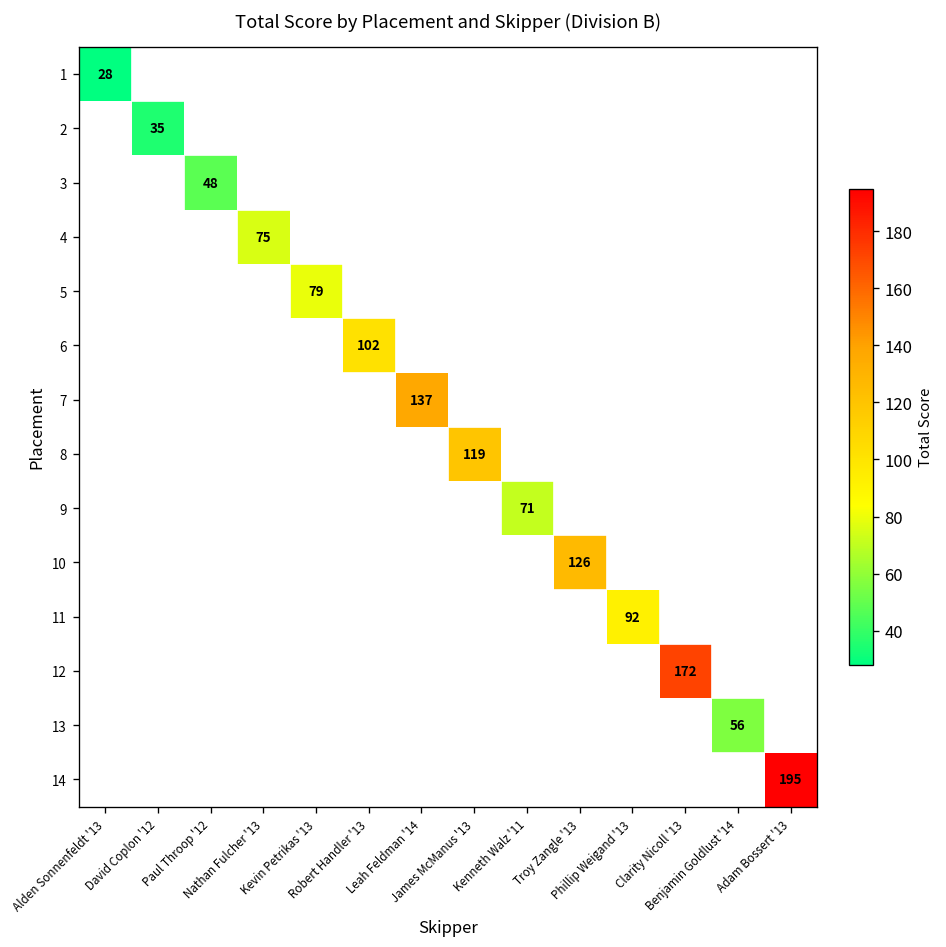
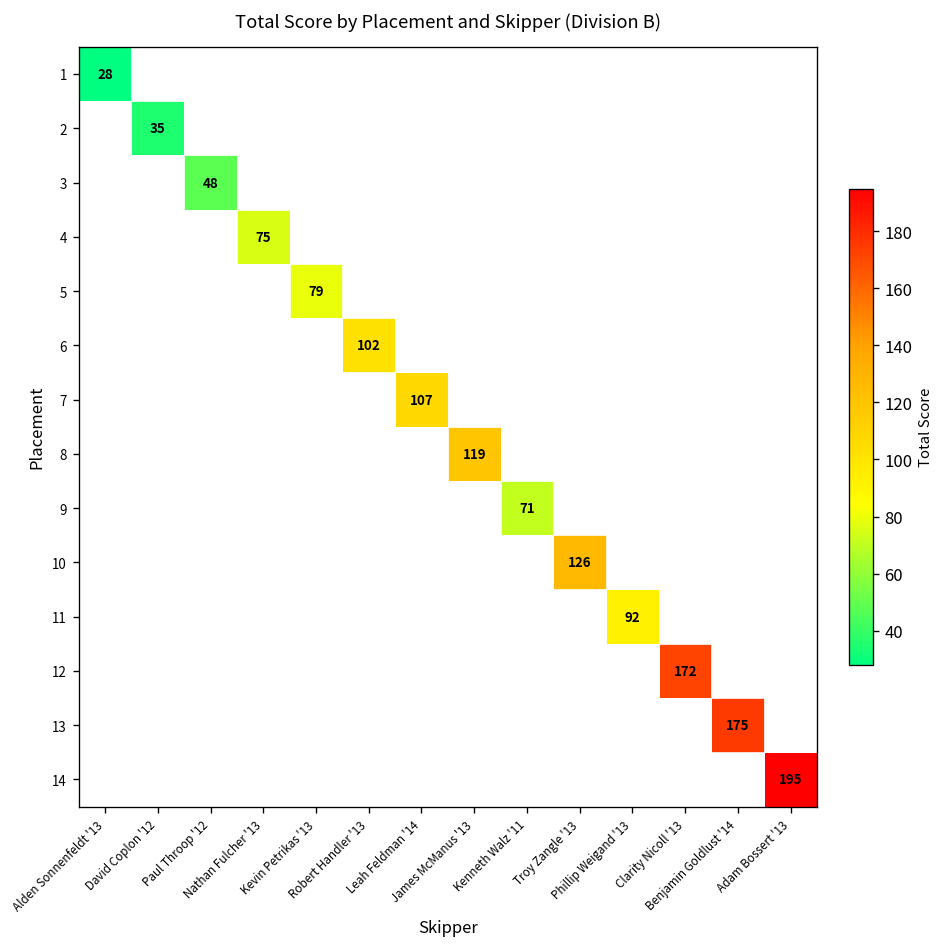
7, Leah Feldman '14: 137 -> 107
13, Benjamin Goldlust '14: 56 -> 175
